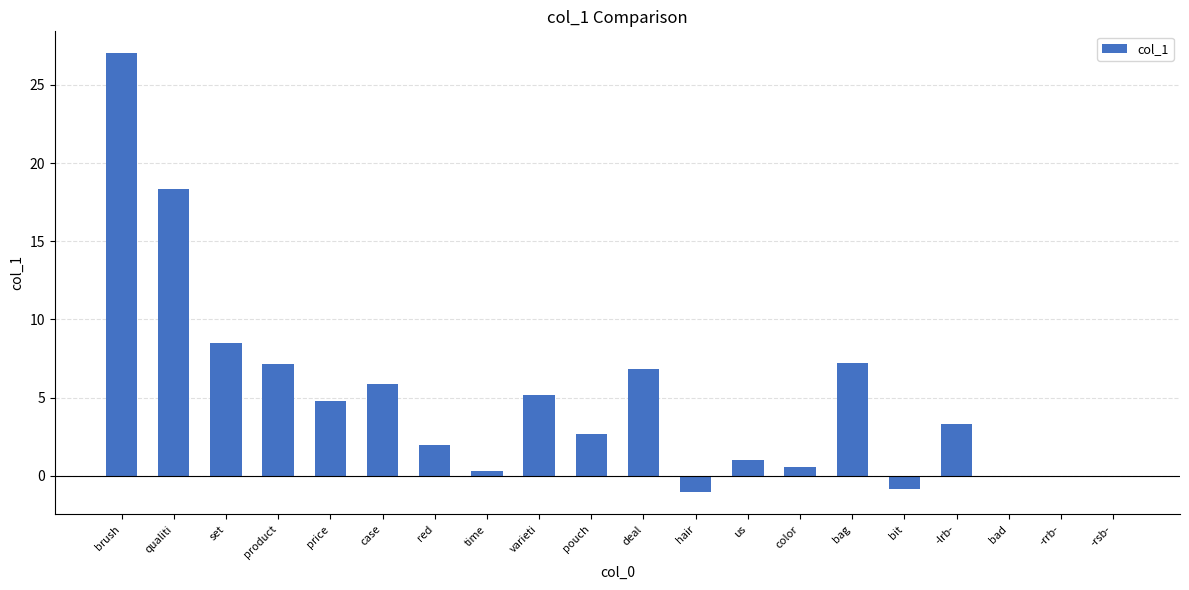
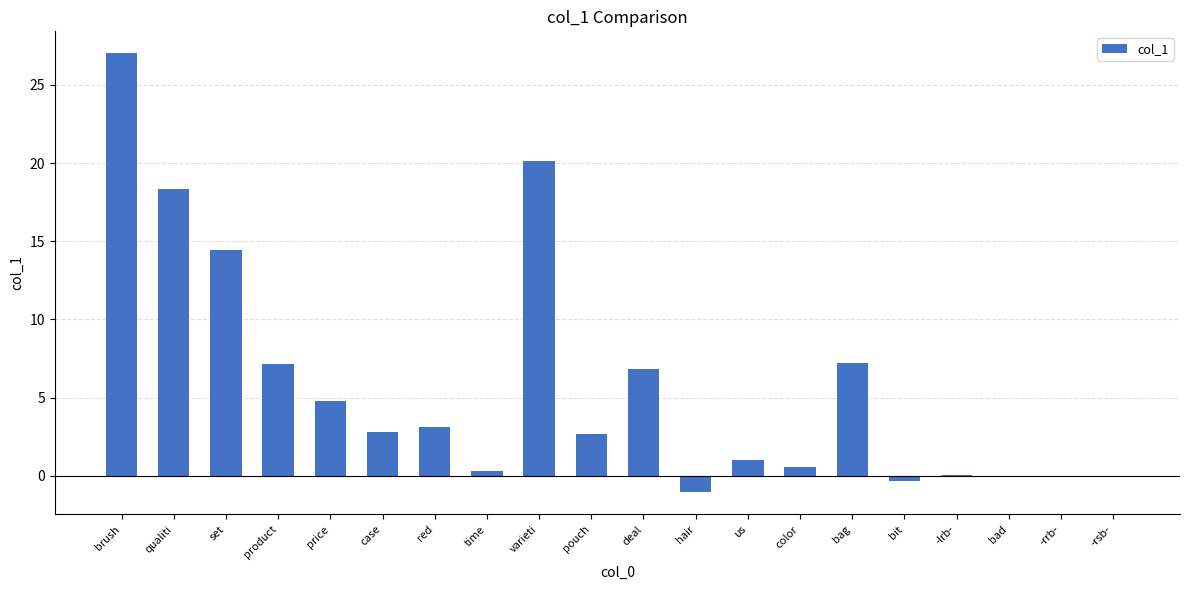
set: 8.5 -> 14.4
case: 5.9 -> 2.8
red: 2.0 -> 3.1
varieti: 5.2 -> 20.1
bit: -0.8 -> -0.3
-lrb-: 3.3 -> 0.0
